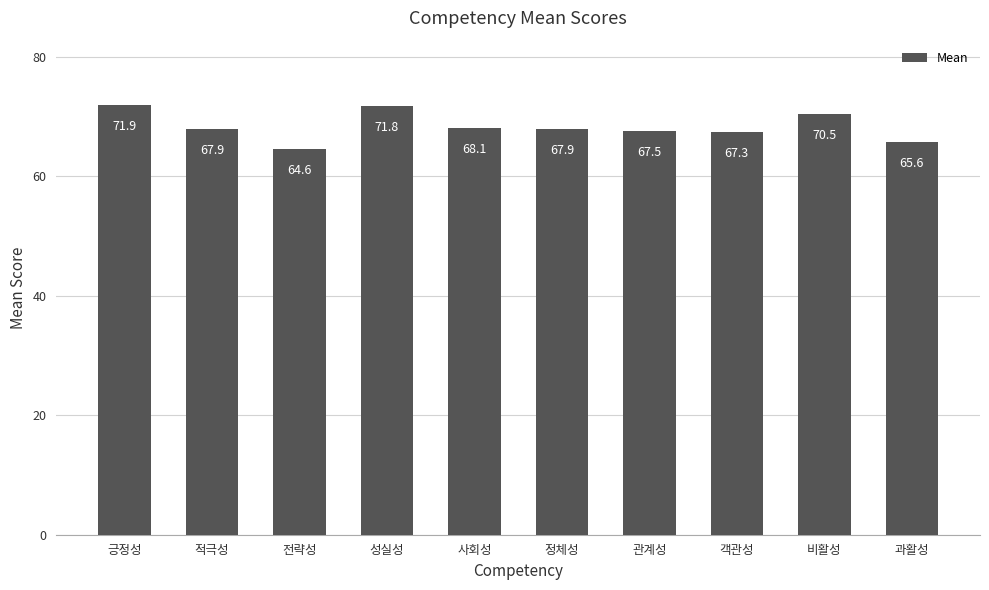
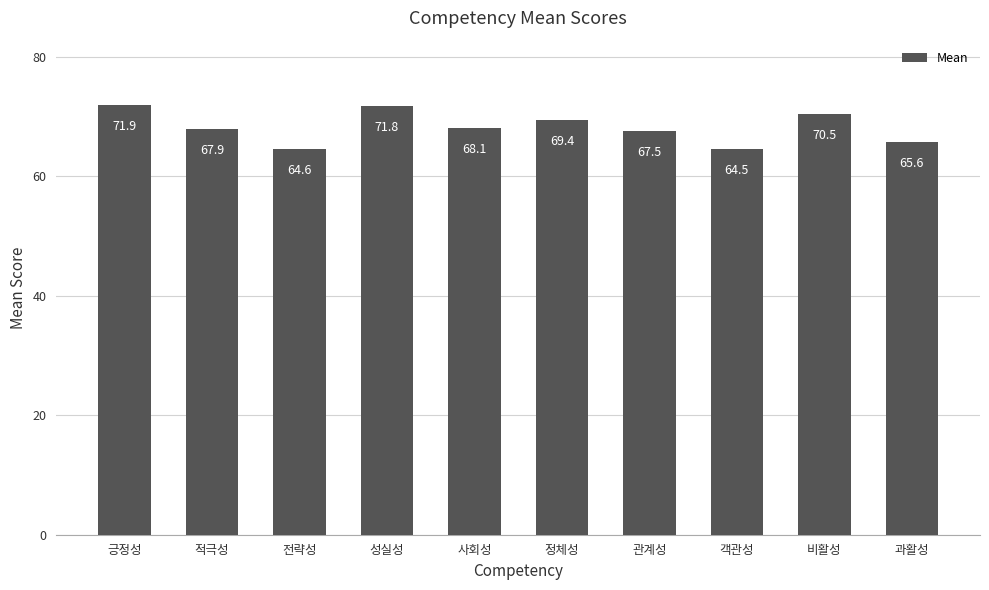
정체성: 67.9 -> 69.4
객관성: 67.3 -> 64.5
